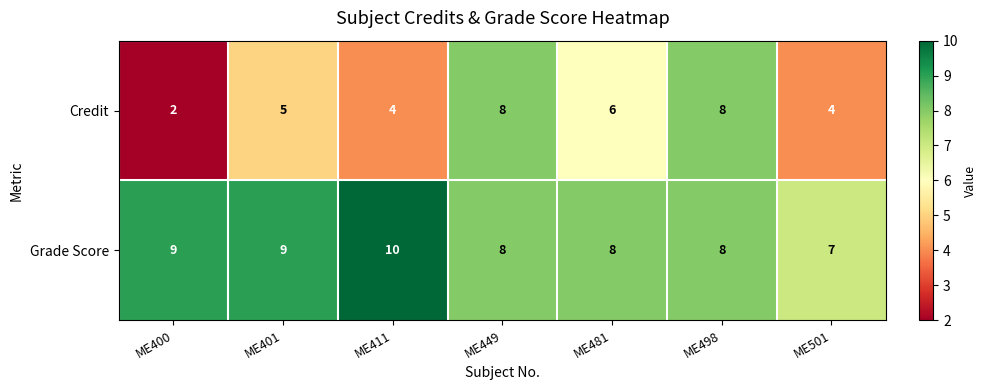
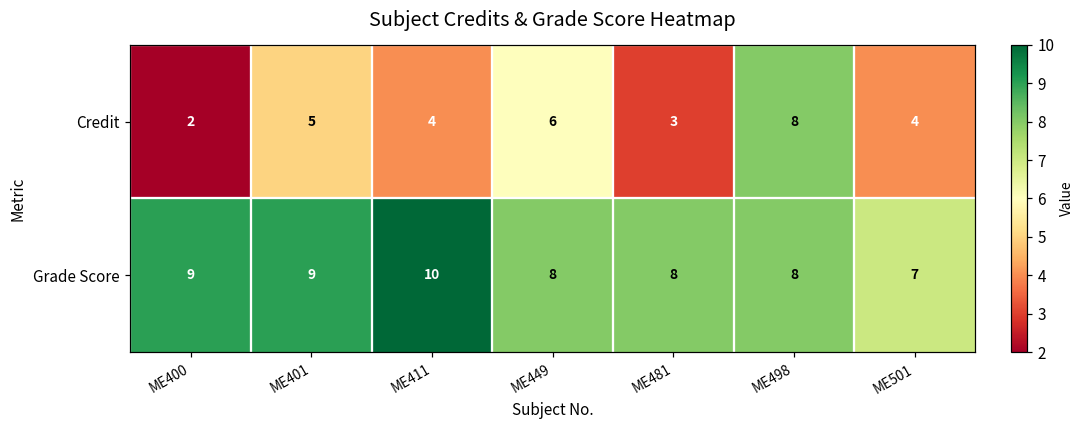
Credit, ME449: 8 -> 6
Credit, ME481: 6 -> 3
